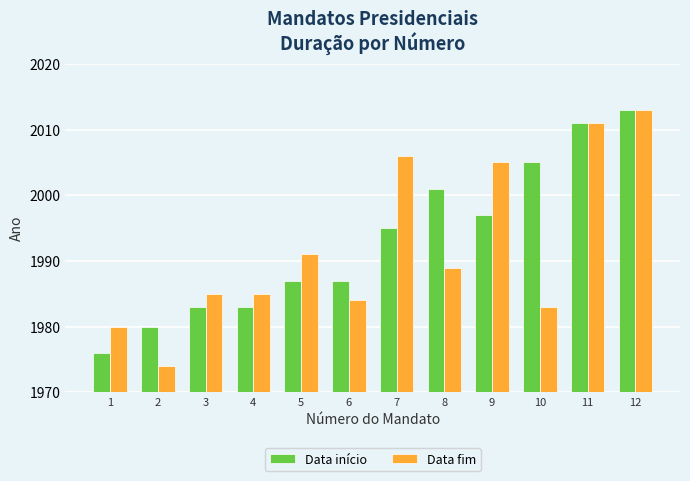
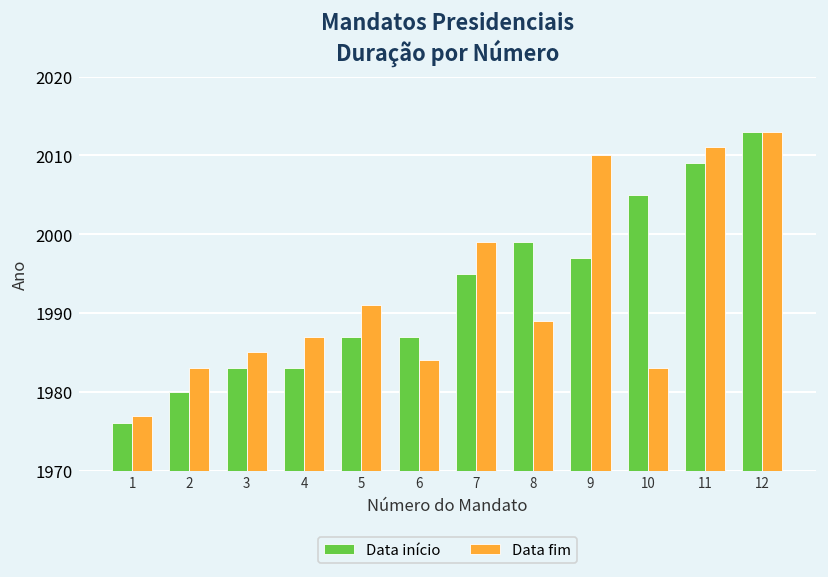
Data fim, 1: 1980 -> 1977
Data fim, 2: 1974 -> 1983
Data fim, 4: 1985 -> 1987
Data fim, 7: 2006 -> 1999
Data início, 8: 2001 -> 1999
Data fim, 9: 2005 -> 2010
Data início, 11: 2011 -> 2009
